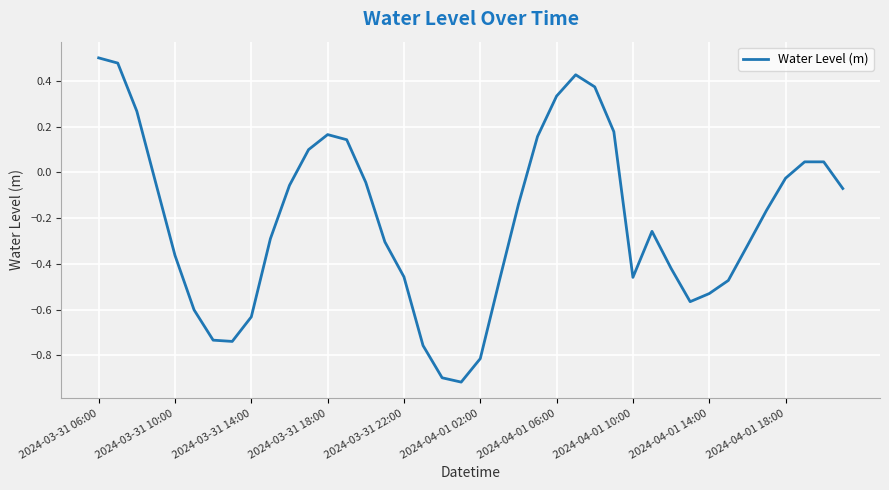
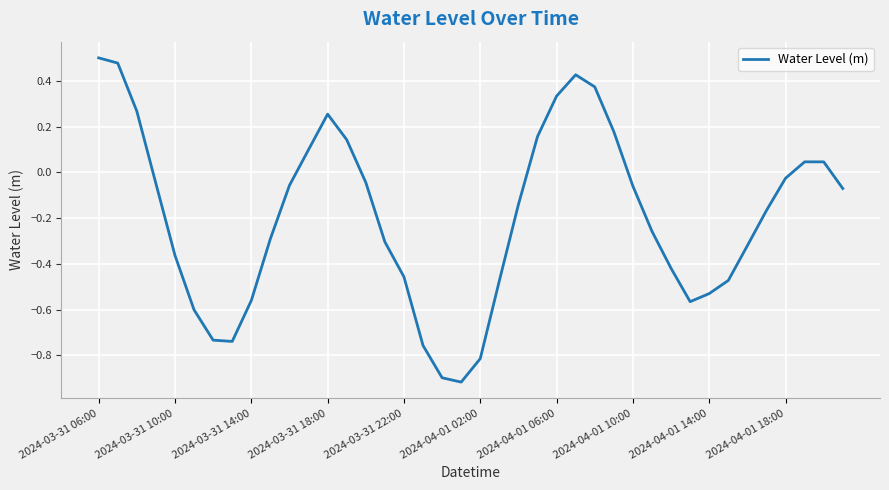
2024-03-31 14:00: -0.63 -> -0.56
2024-03-31 18:00: 0.17 -> 0.25
2024-04-01 10:00: -0.46 -> -0.06
